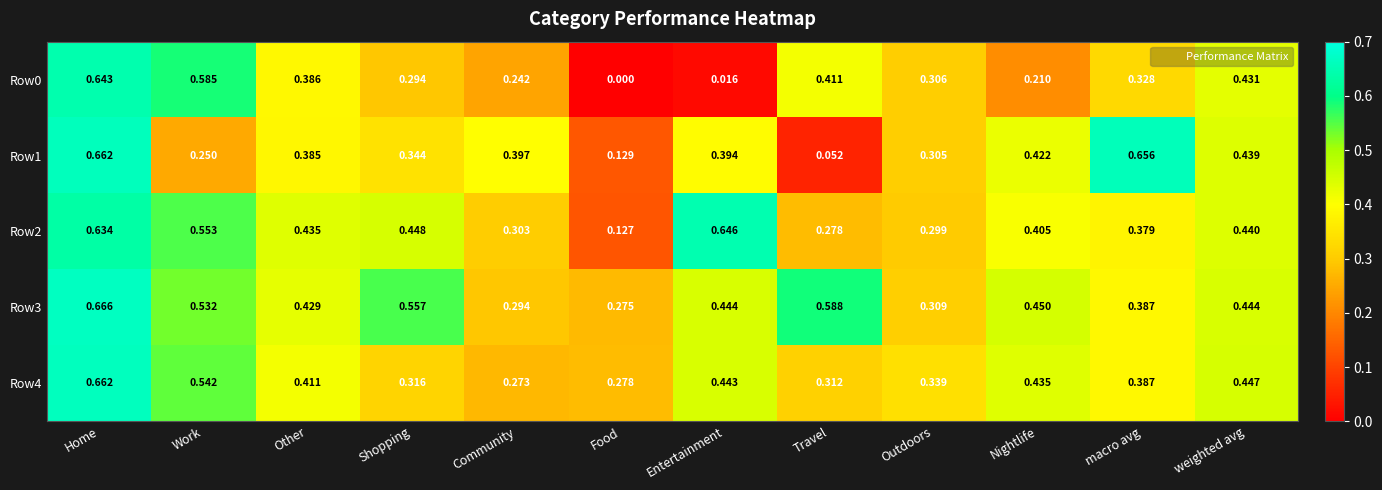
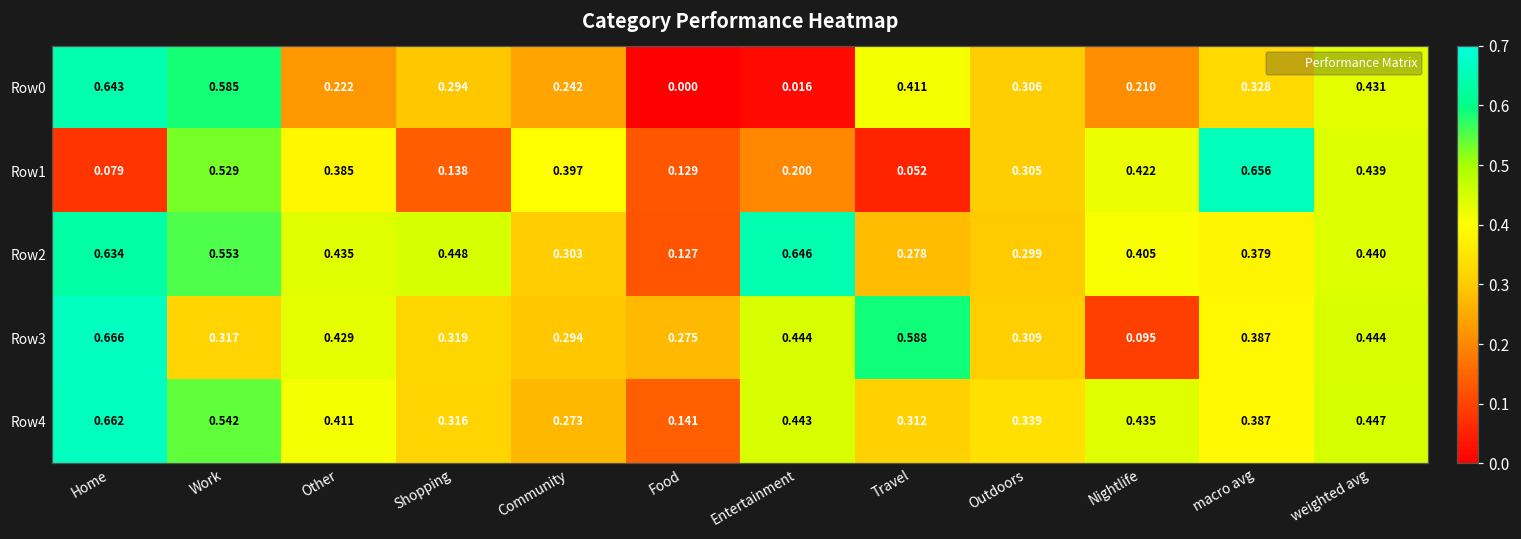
Row0, Other: 0.386 -> 0.222
Row1, Home: 0.662 -> 0.079
Row1, Work: 0.250 -> 0.529
Row1, Shopping: 0.344 -> 0.138
Row1, Entertainment: 0.394 -> 0.200
Row3, Work: 0.532 -> 0.317
Row3, Shopping: 0.557 -> 0.319
Row3, Nightlife: 0.450 -> 0.095
Row4, Food: 0.278 -> 0.141
